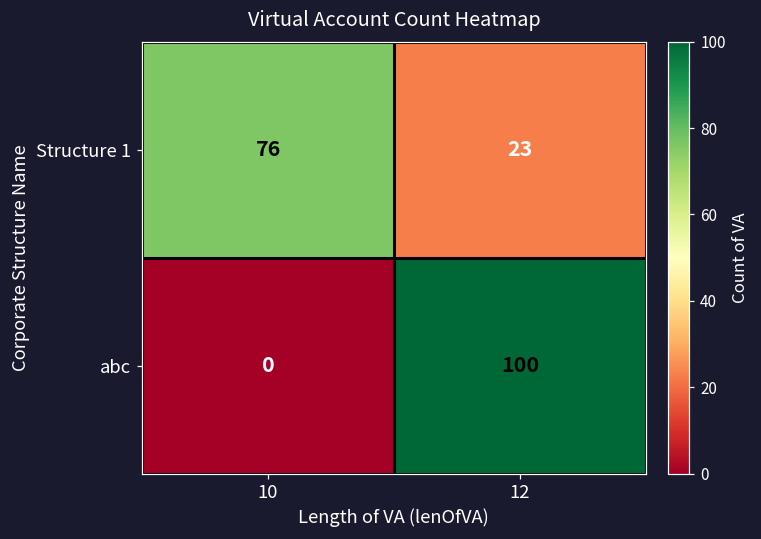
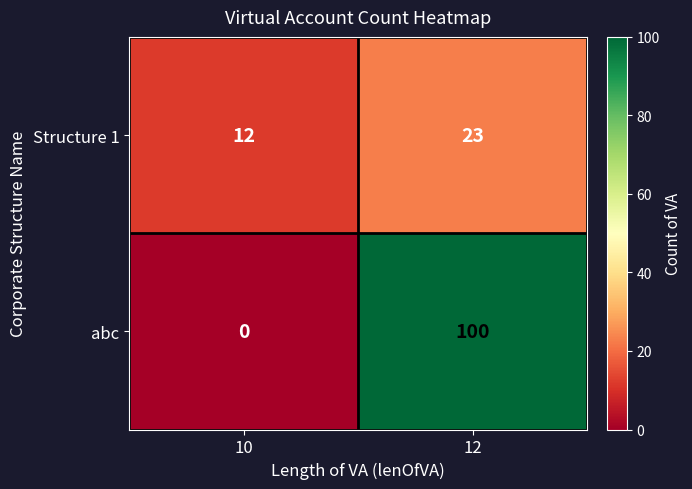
Structure 1, 10: 76 -> 12
